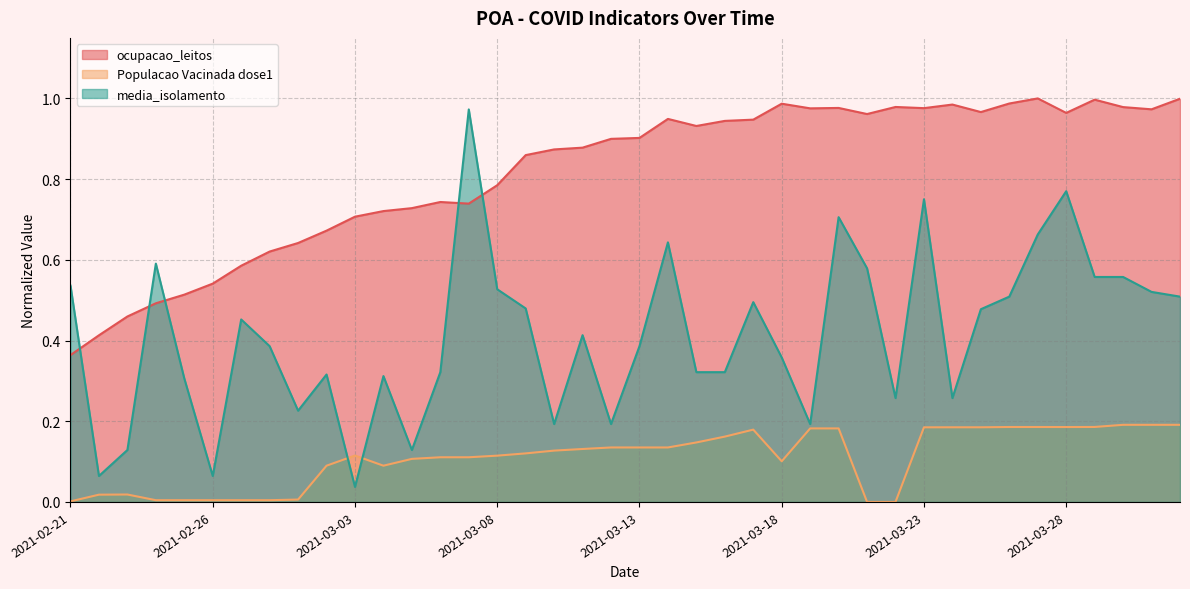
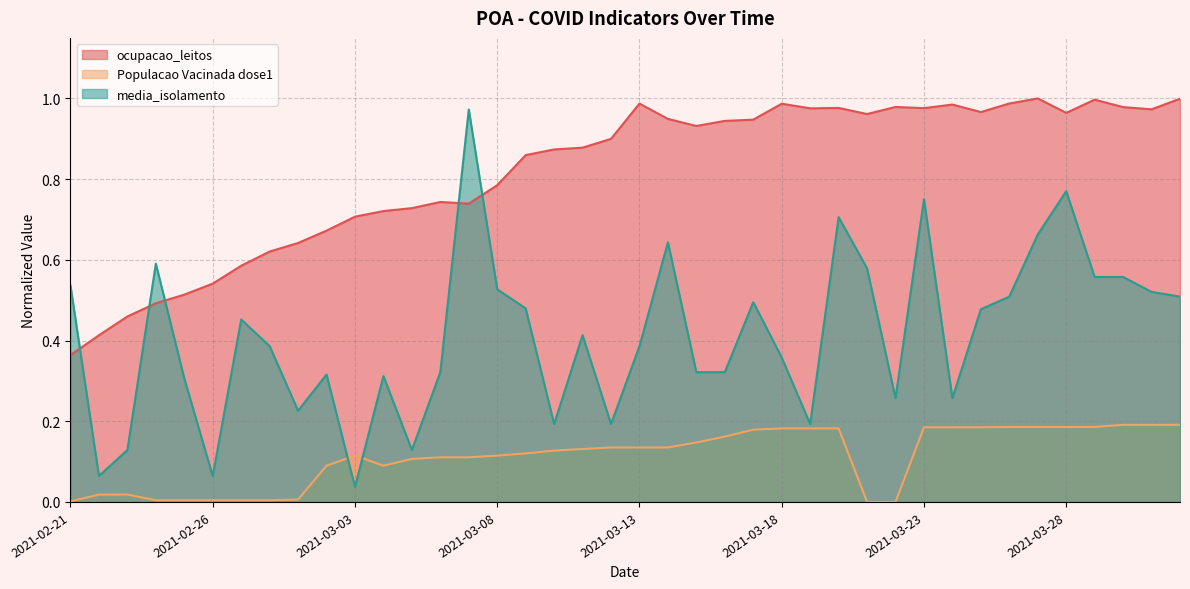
ocupacao_leitos, 2021-03-13: 0.90 -> 0.99
Populacao Vacinada dose1, 2021-03-18: 0.10 -> 0.18
